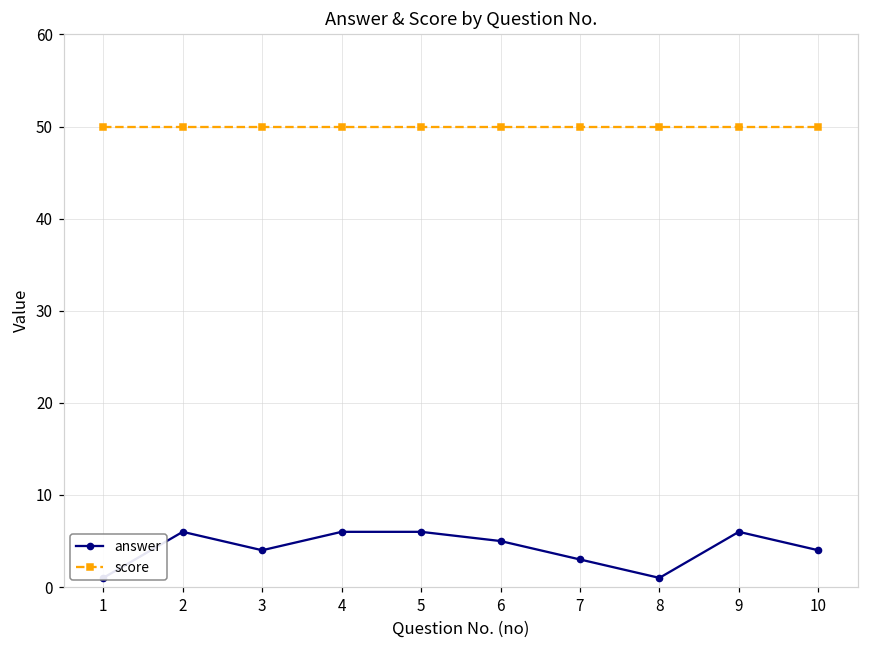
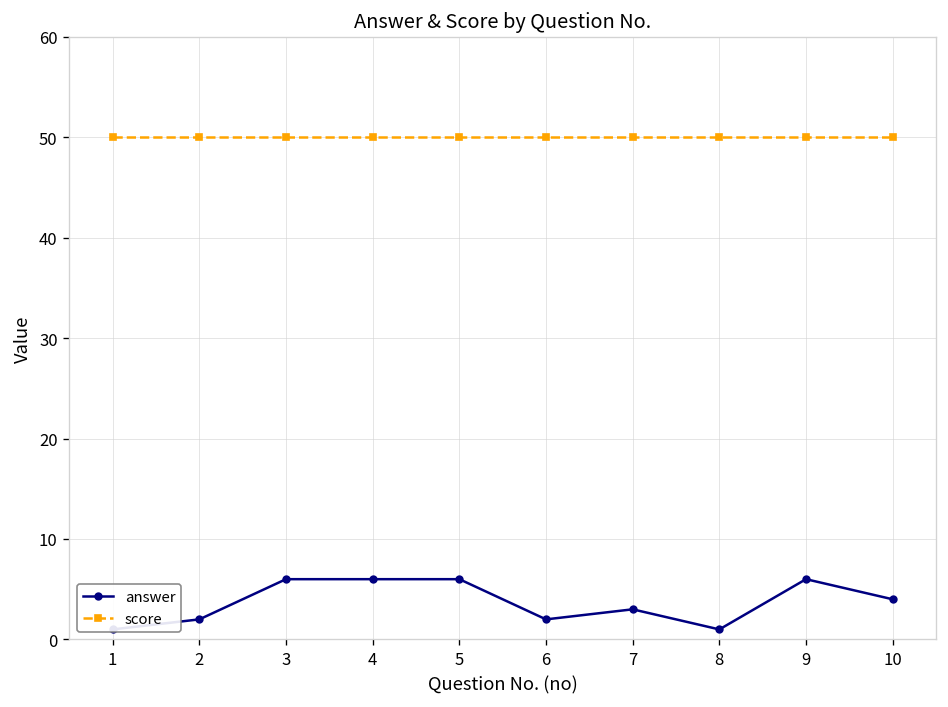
answer, 2: 6 -> 2
answer, 3: 4 -> 6
answer, 6: 5 -> 2
